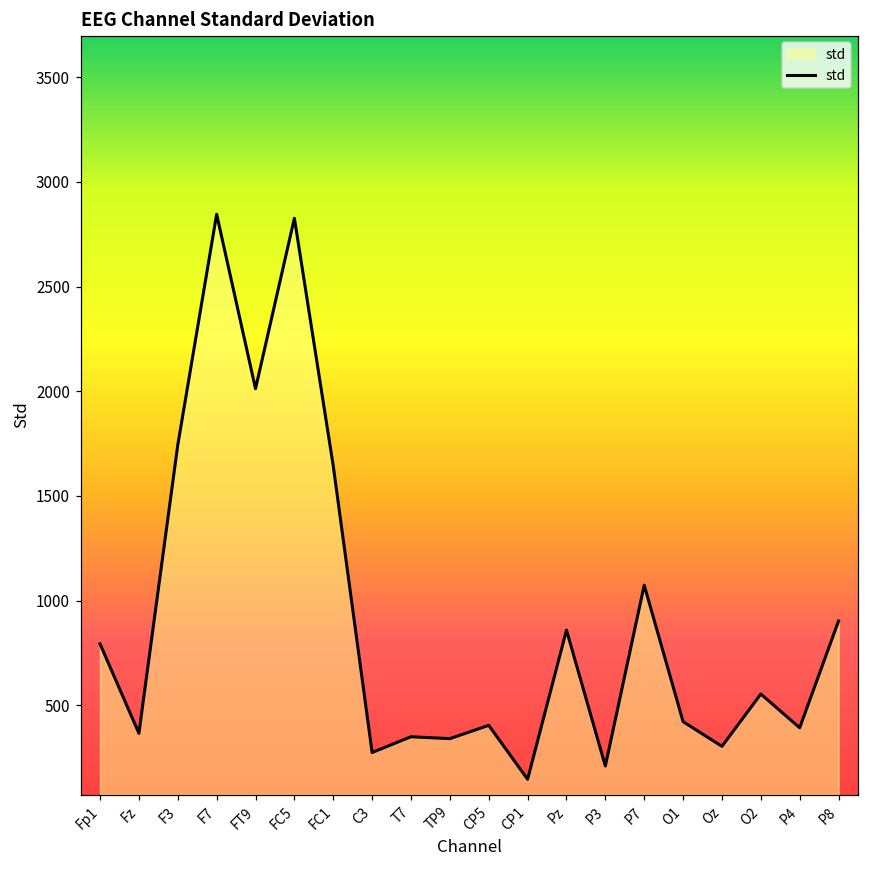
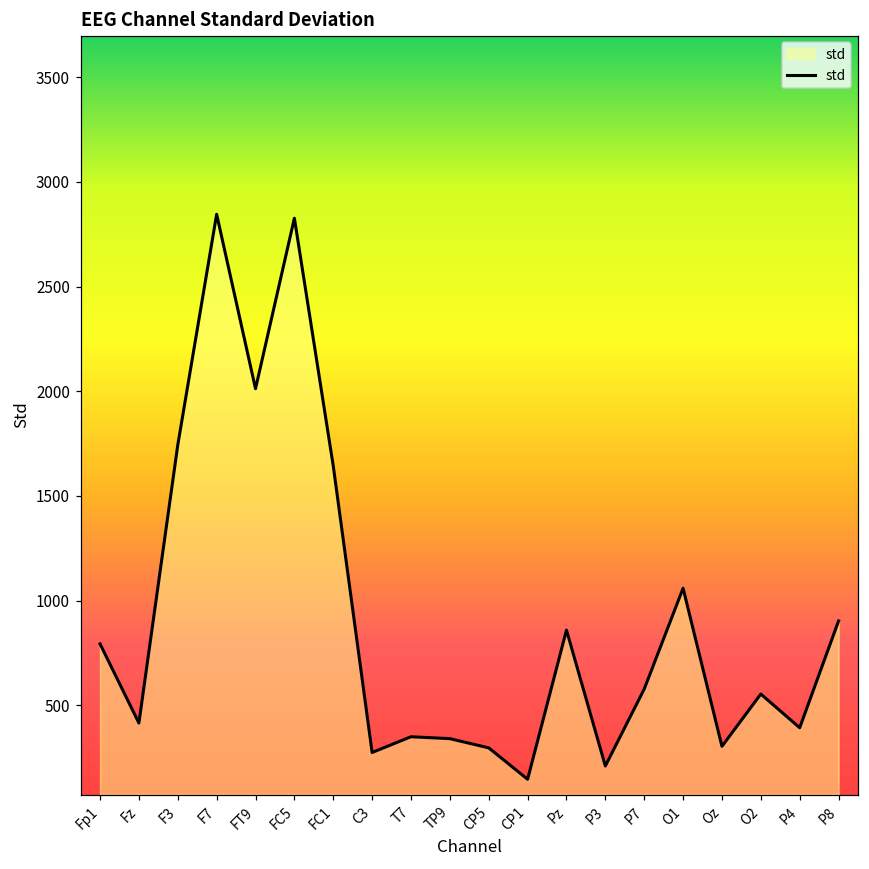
Fz: 370 -> 410
CP5: 400 -> 300
P7: 1070 -> 580
O1: 420 -> 1060
